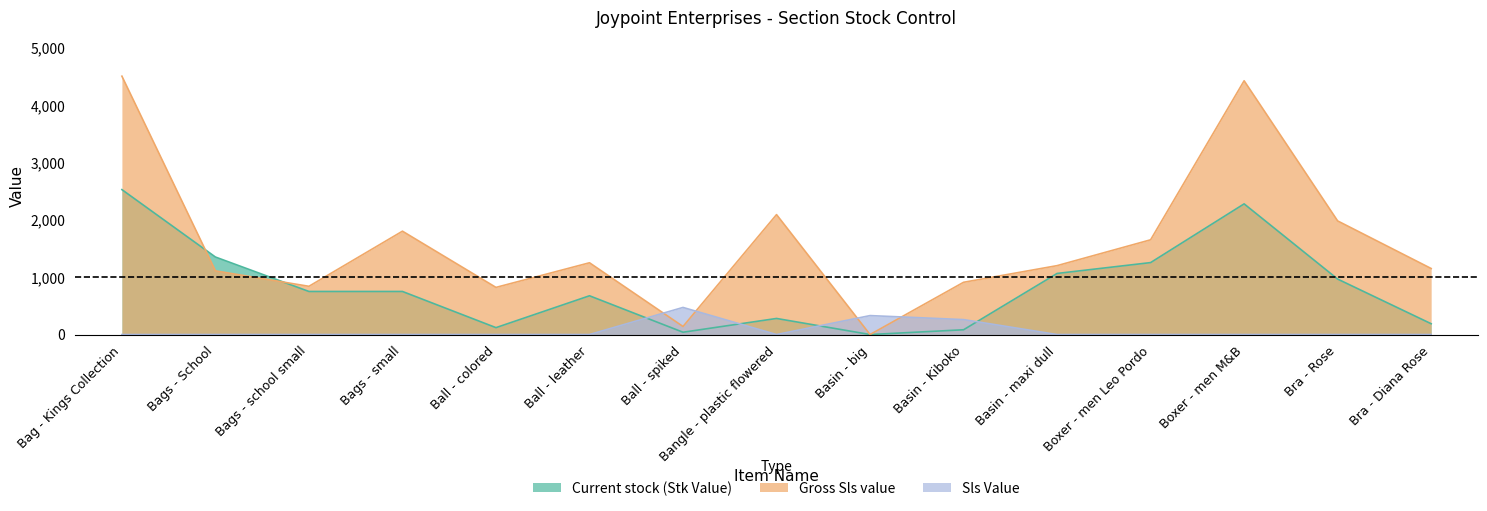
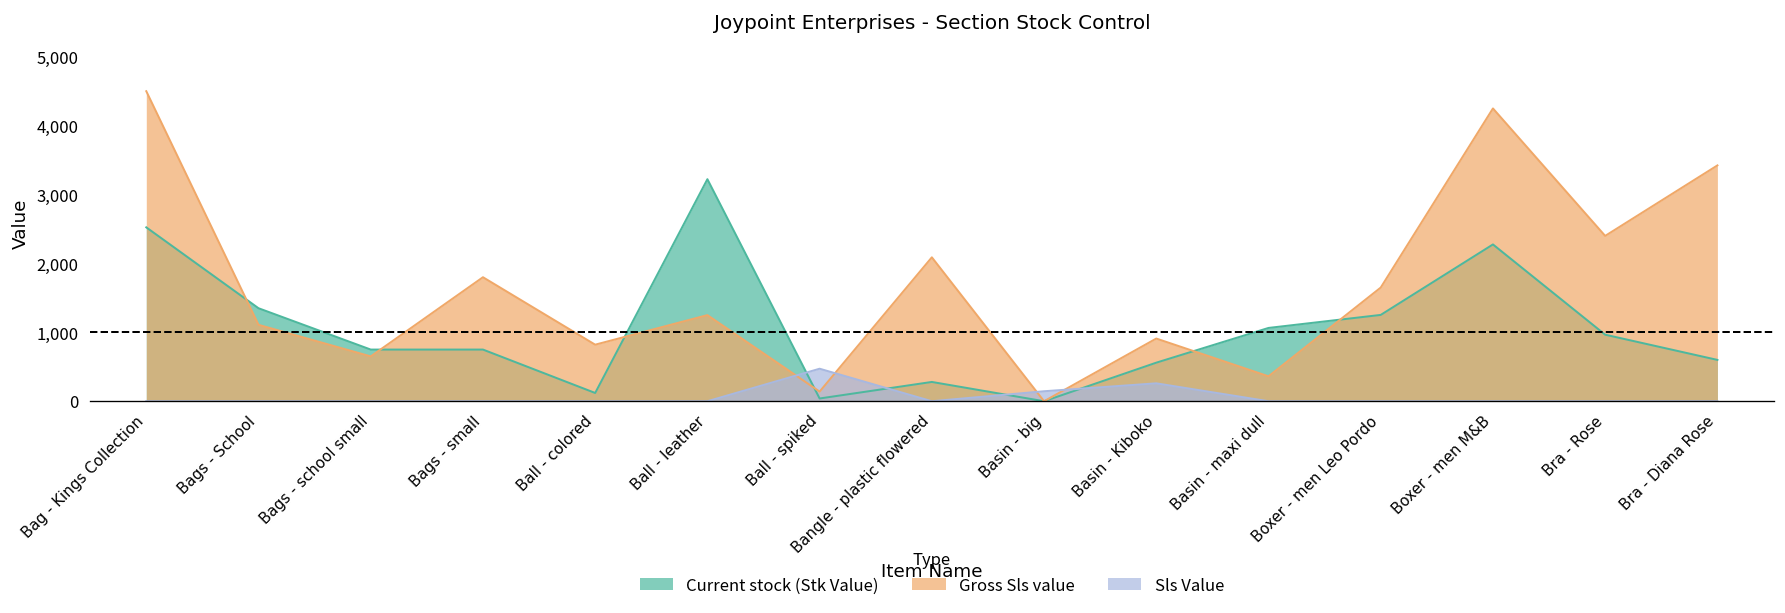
Gross Sls value, Bags - school small: 800 -> 700
Current stock (Stk Value), Ball - leather: 700 -> 3,200
Sls Value, Basin - big: 300 -> 100
Current stock (Stk Value), Basin - Kiboko: 100 -> 600
Gross Sls value, Basin - maxi dull: 1,200 -> 400
Gross Sls value, Boxer - men M&B: 4,400 -> 4,300
Gross Sls value, Bra - Rose: 2,000 -> 2,400
Current stock (Stk Value), Bra - Diana Rose: 200 -> 600
Gross Sls value, Bra - Diana Rose: 1,200 -> 3,400
